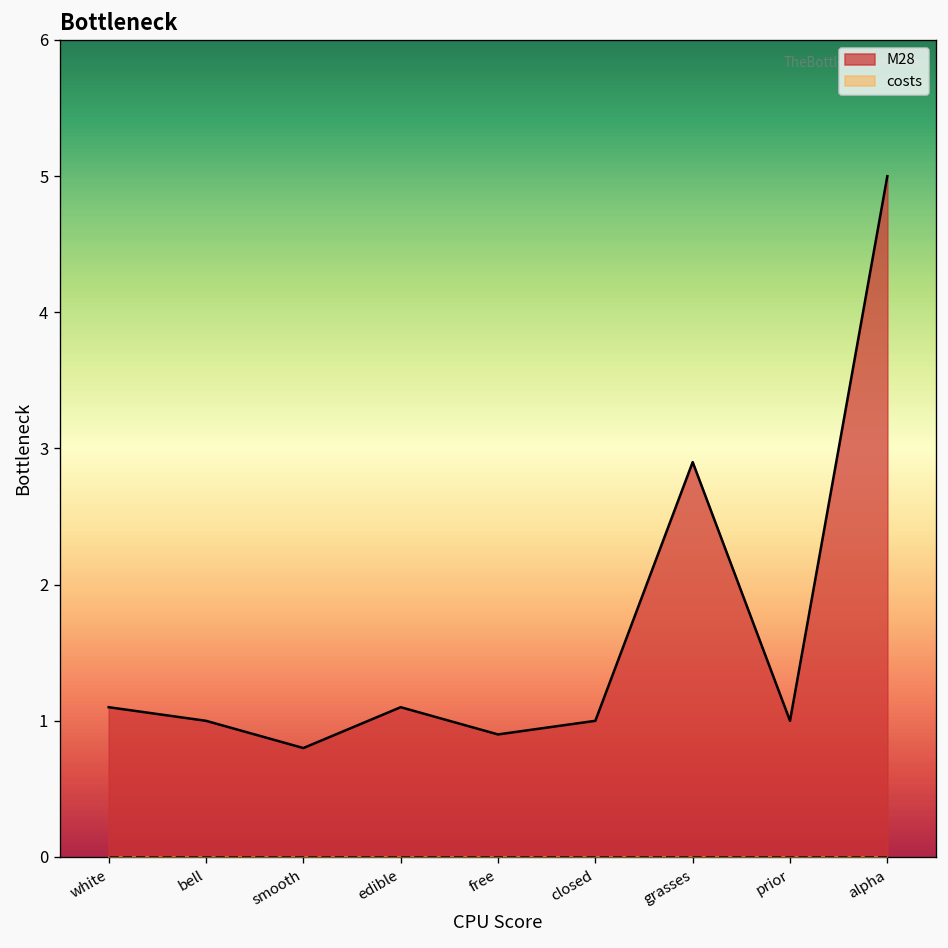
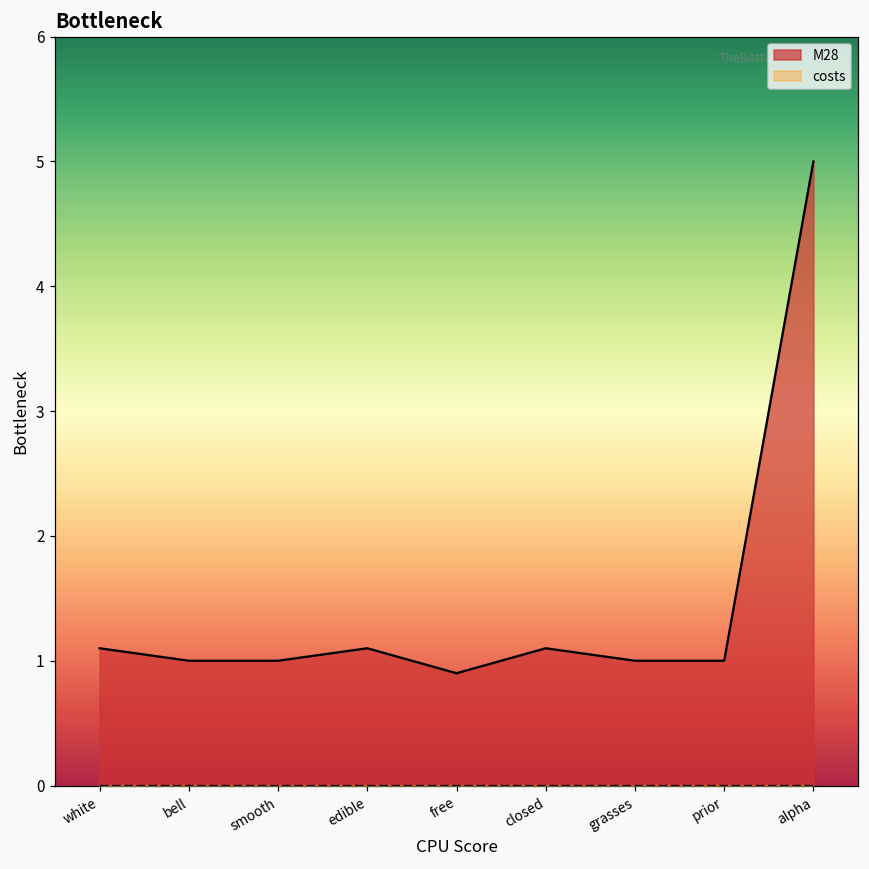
M28, smooth: 0.8 -> 1.0
M28, closed: 1.0 -> 1.1
M28, grasses: 2.9 -> 1.0
